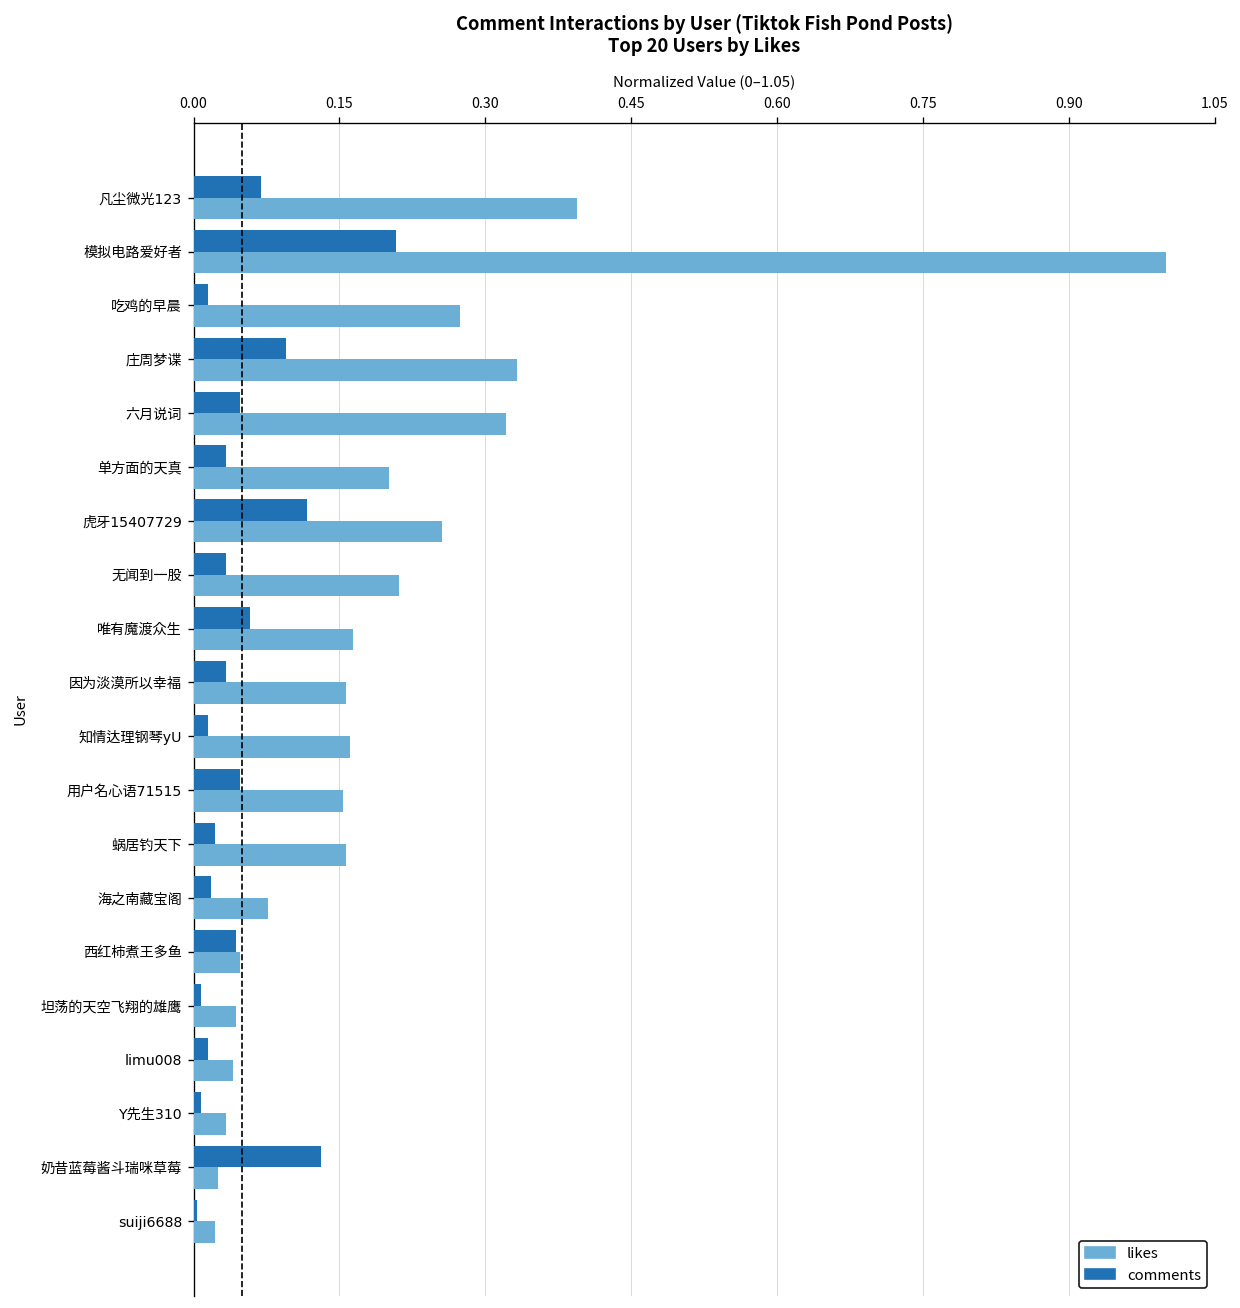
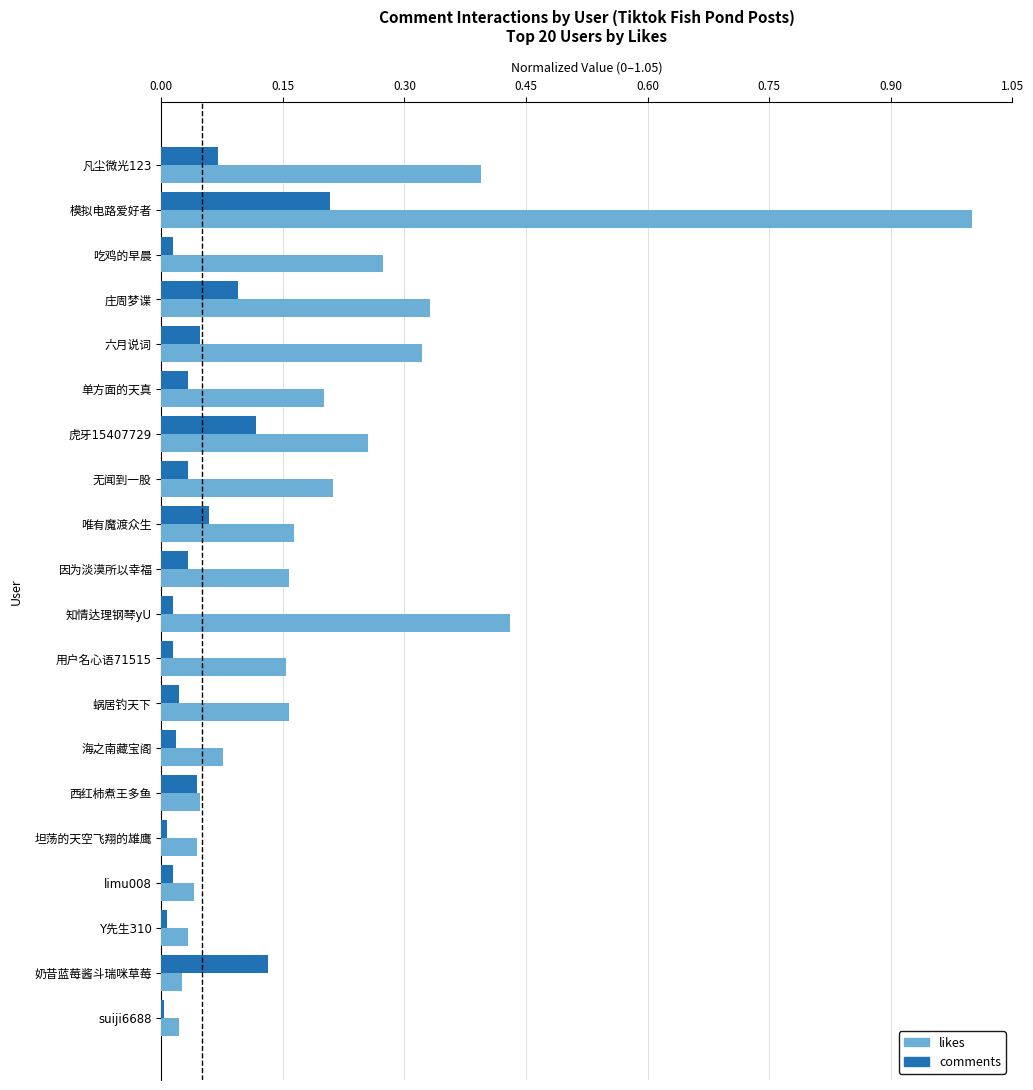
likes, 知情达理钢琴yU: 0.16 -> 0.43
comments, 用户名心语71515: 0.05 -> 0.01
